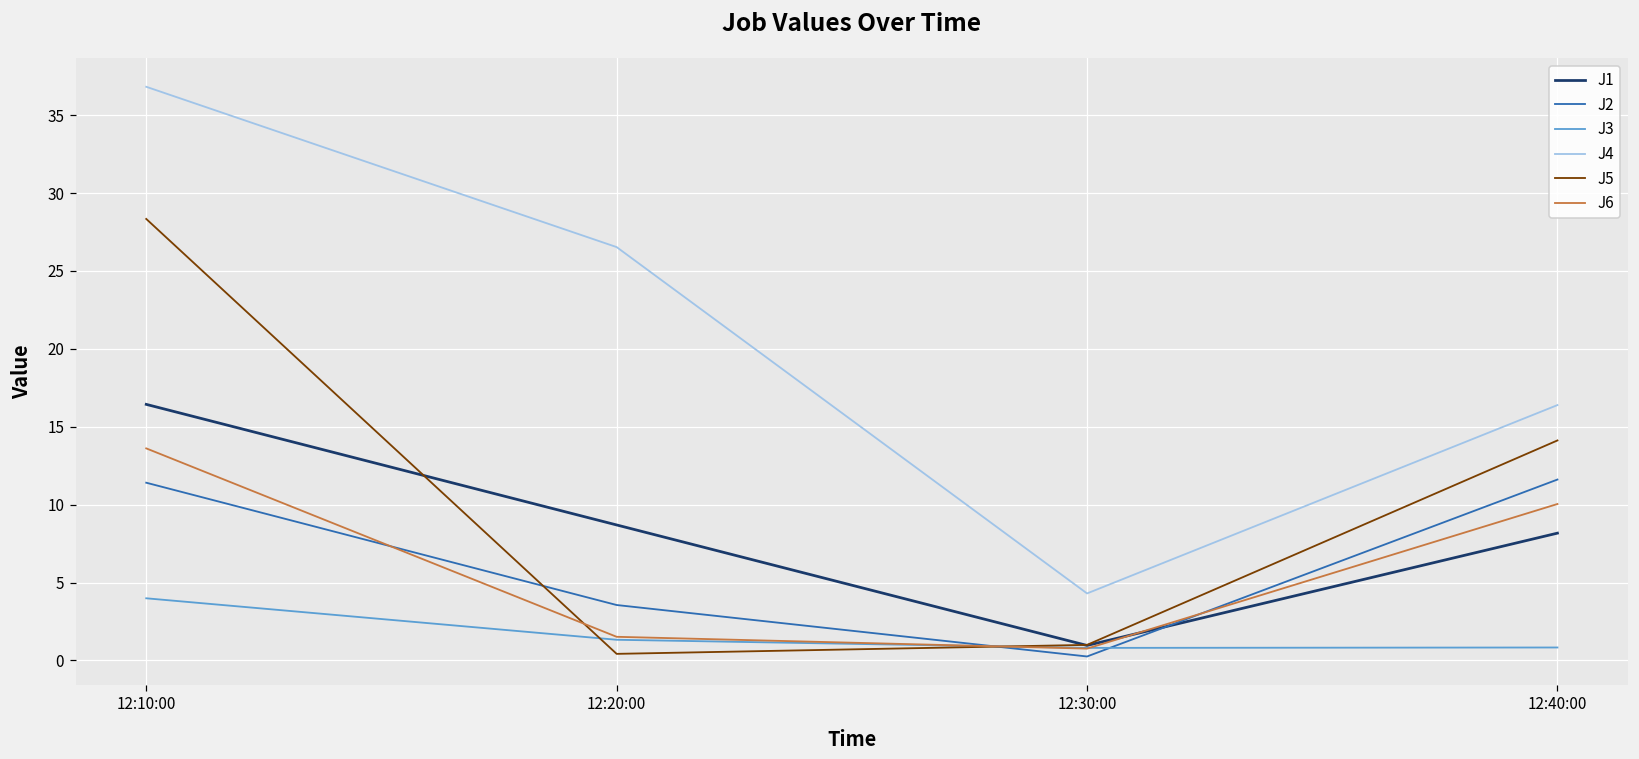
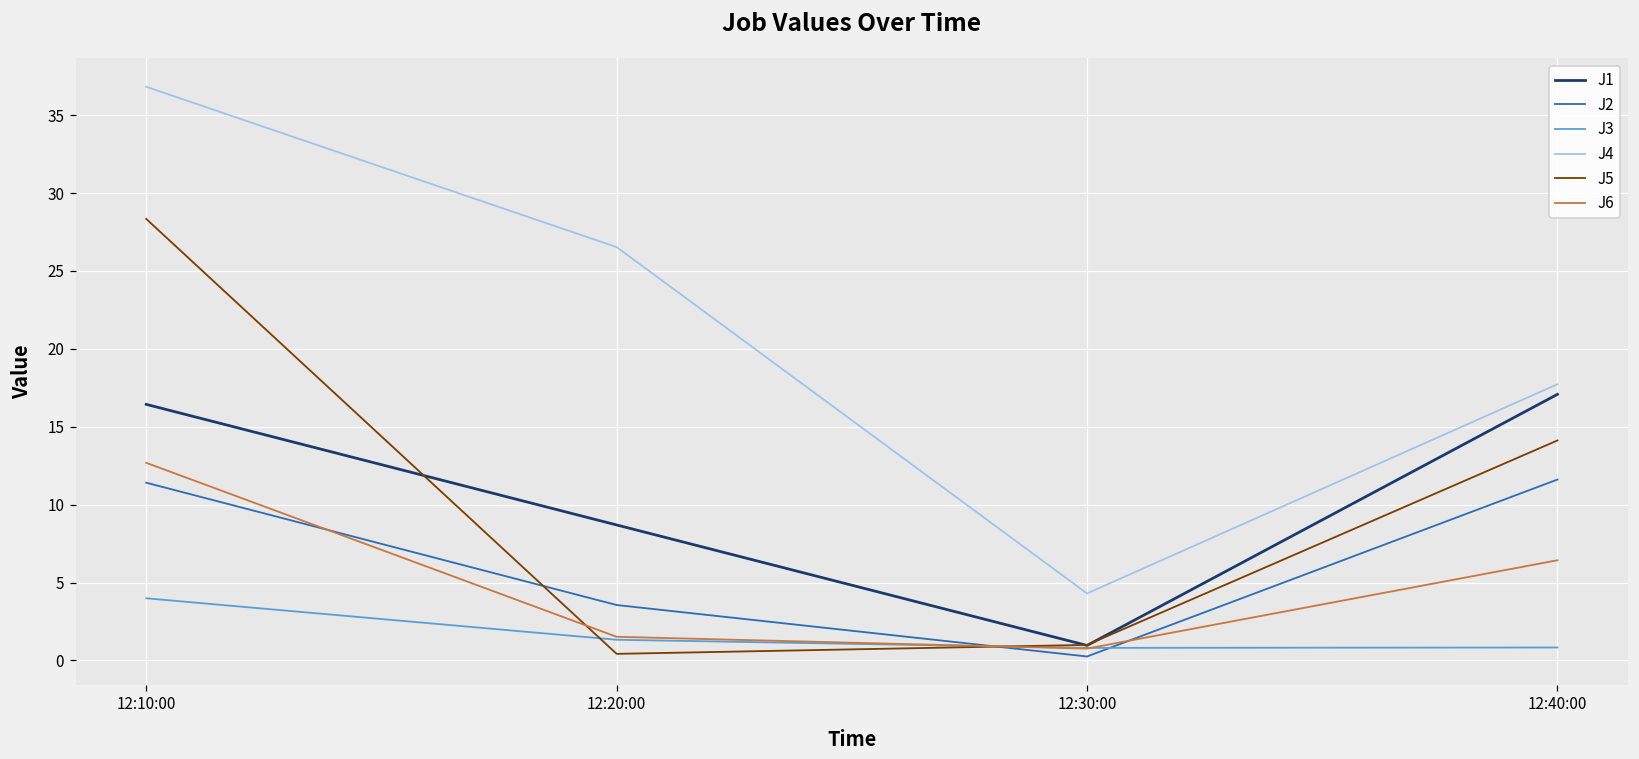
J6, 12:10:00: 13.6 -> 12.7
J1, 12:40:00: 8.2 -> 17.1
J4, 12:40:00: 16.4 -> 17.7
J6, 12:40:00: 10.0 -> 6.4
